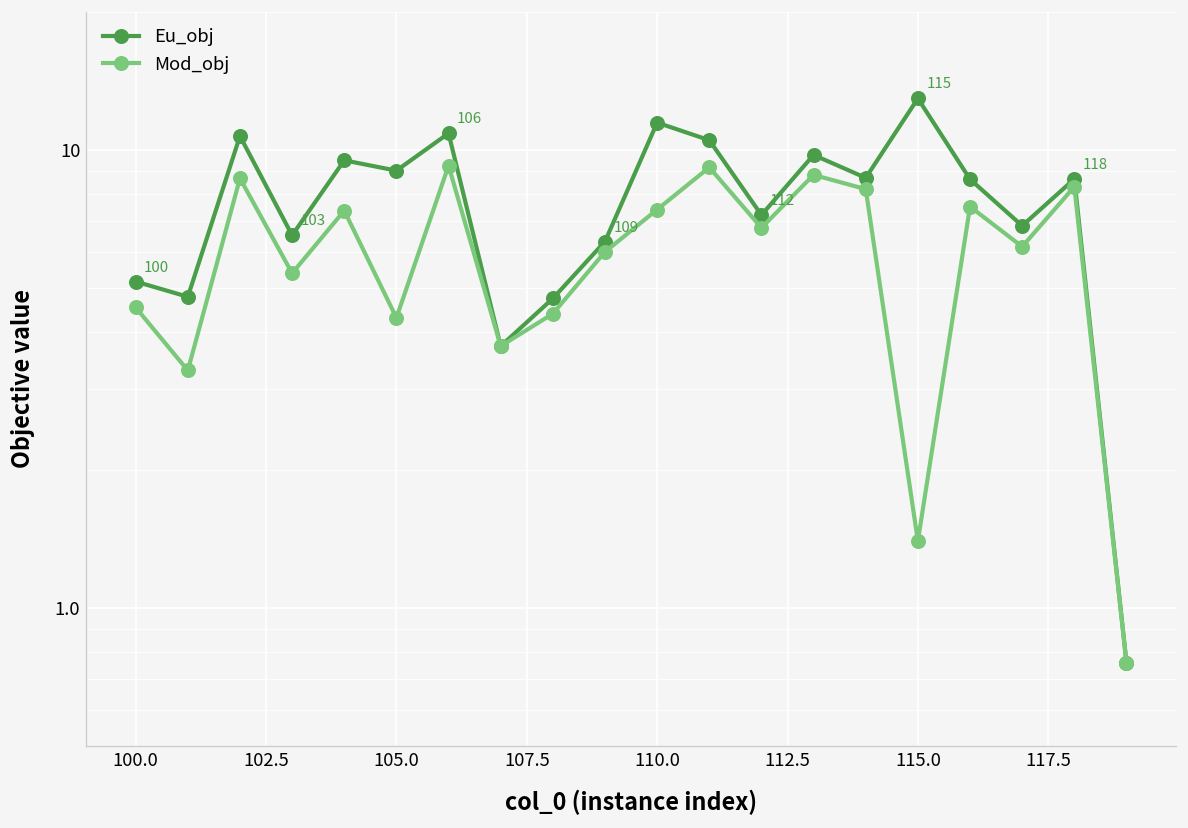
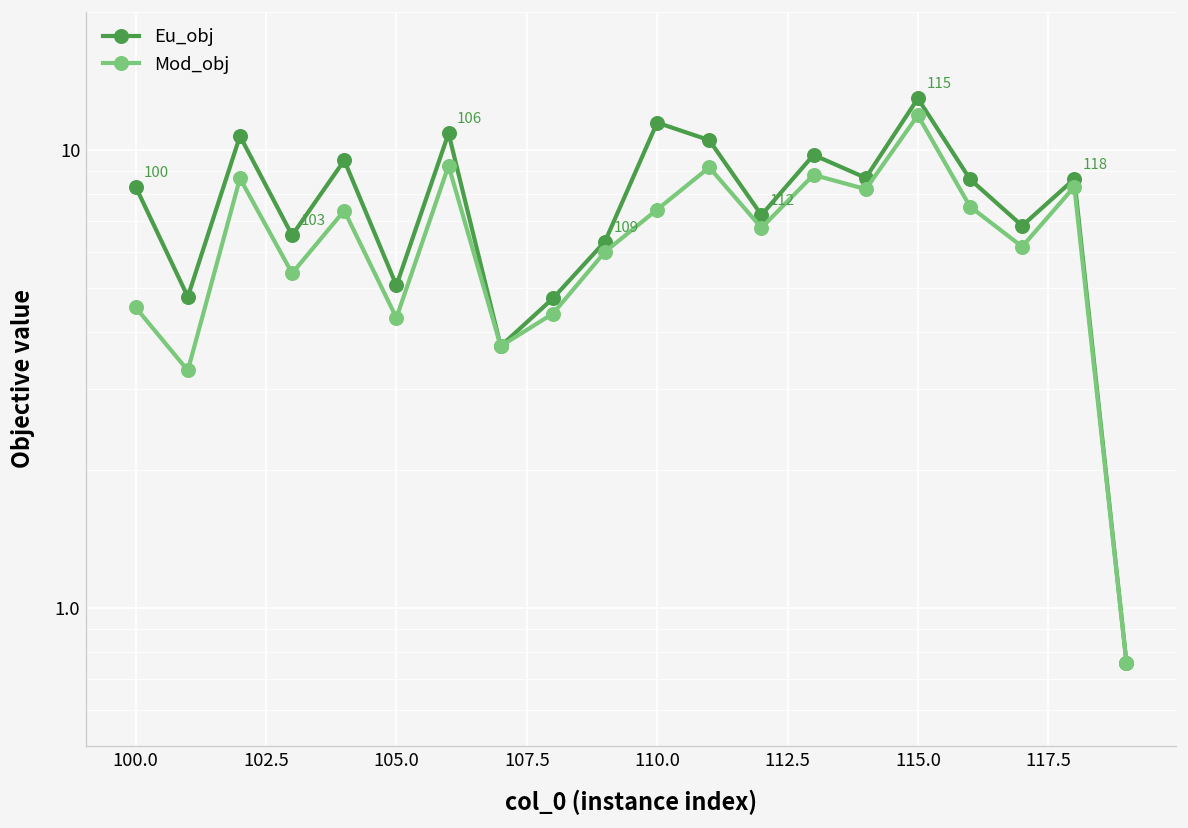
Eu_obj, 100.0: 5.2 -> 8.3
Eu_obj, 105.0: 9.0 -> 5.1
Mod_obj, 115.0: 1.4 -> 11.9
